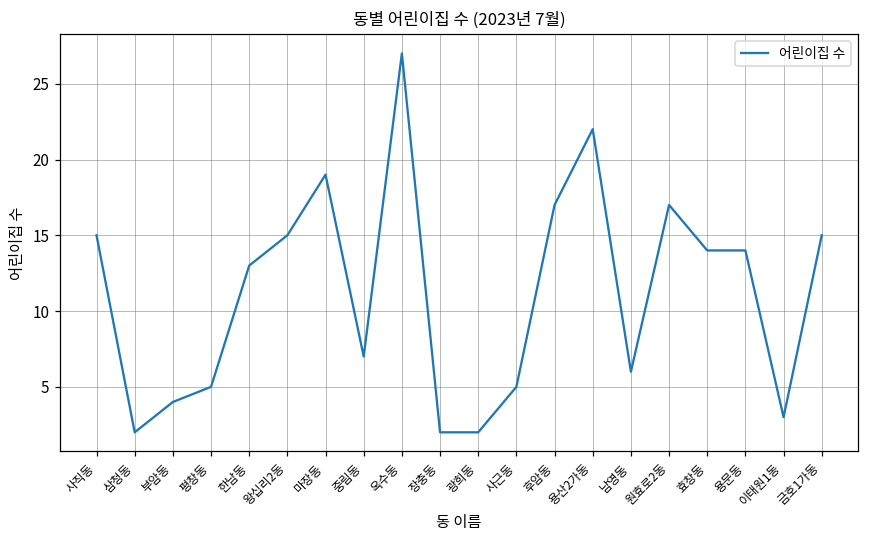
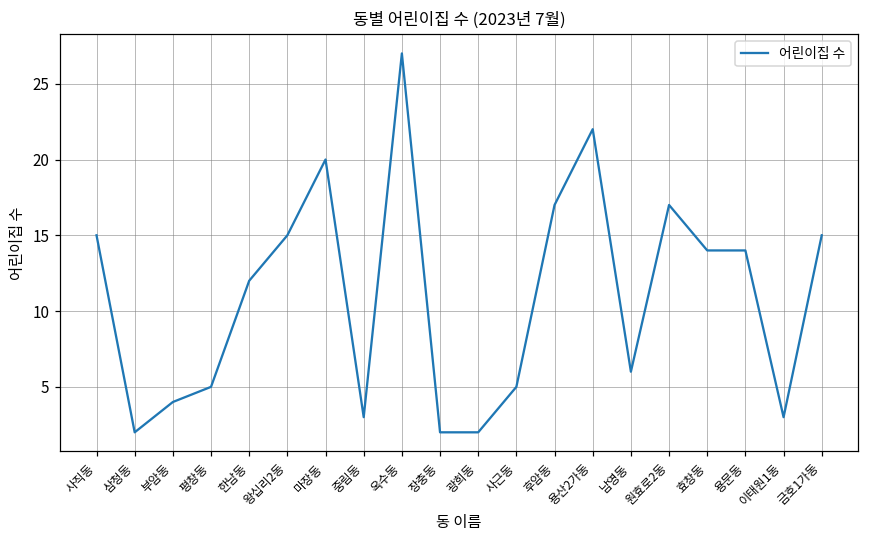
한남동: 13 -> 12
마장동: 19 -> 20
중림동: 7 -> 3
